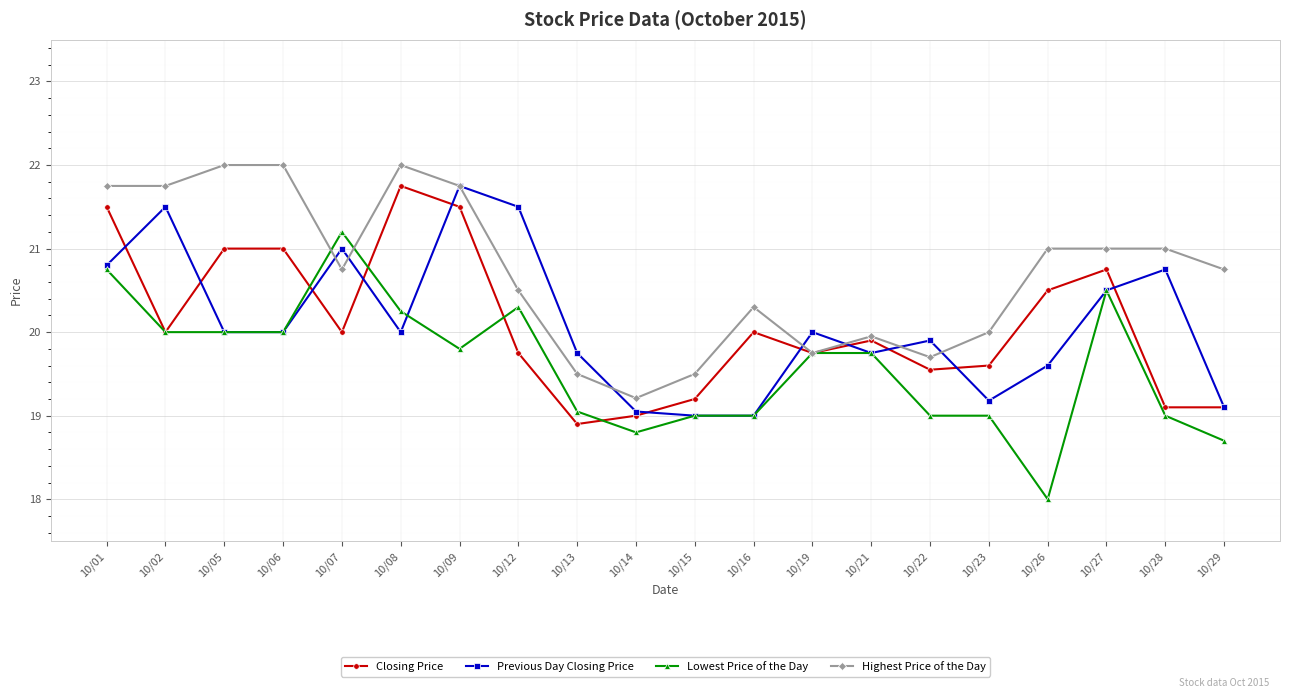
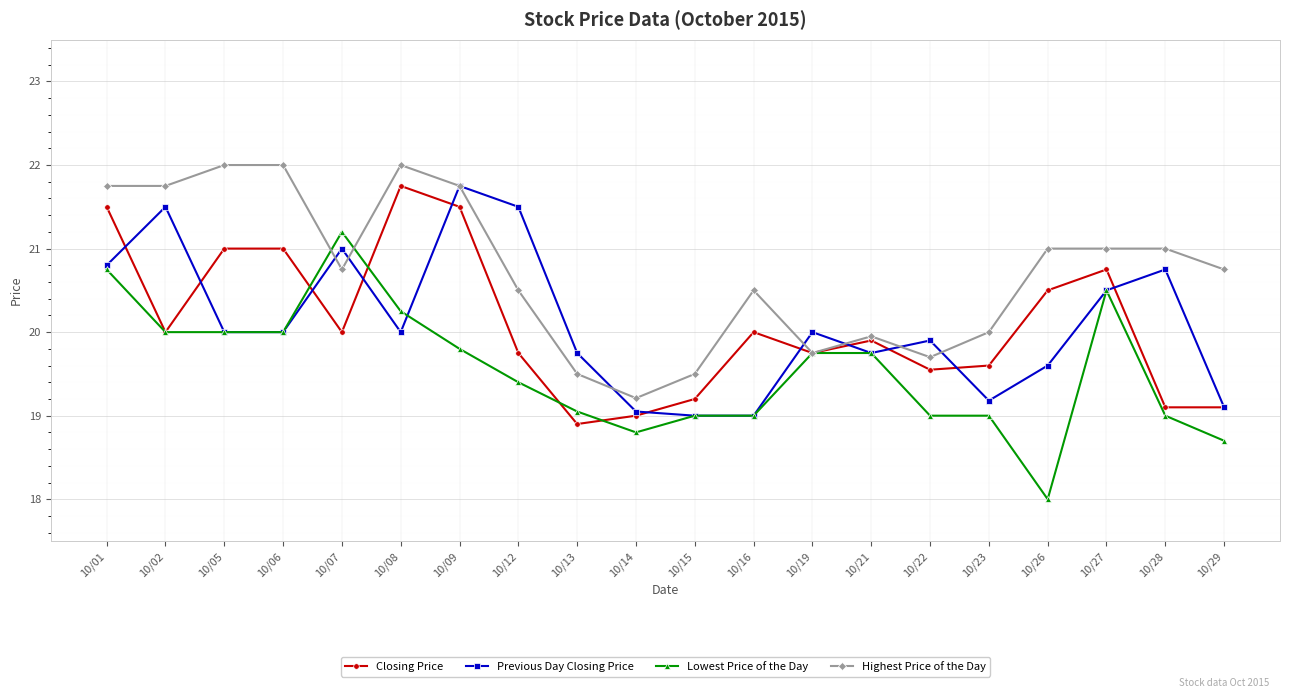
Lowest Price of the Day, 10/12: 20.3 -> 19.4
Highest Price of the Day, 10/16: 20.3 -> 20.5
